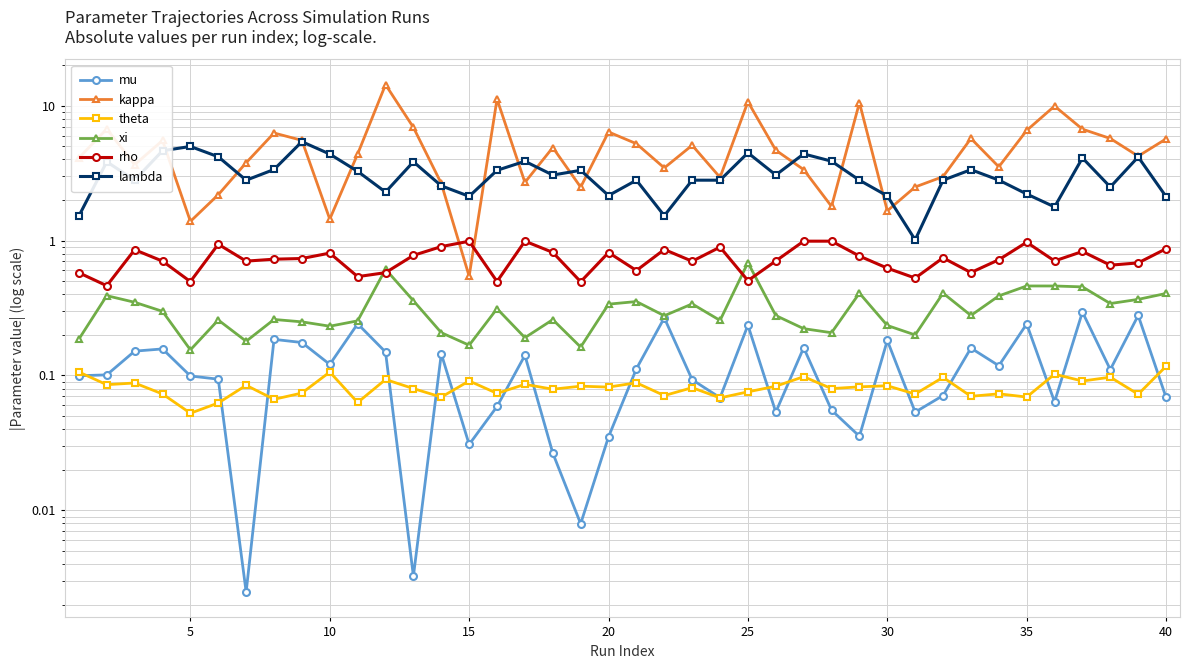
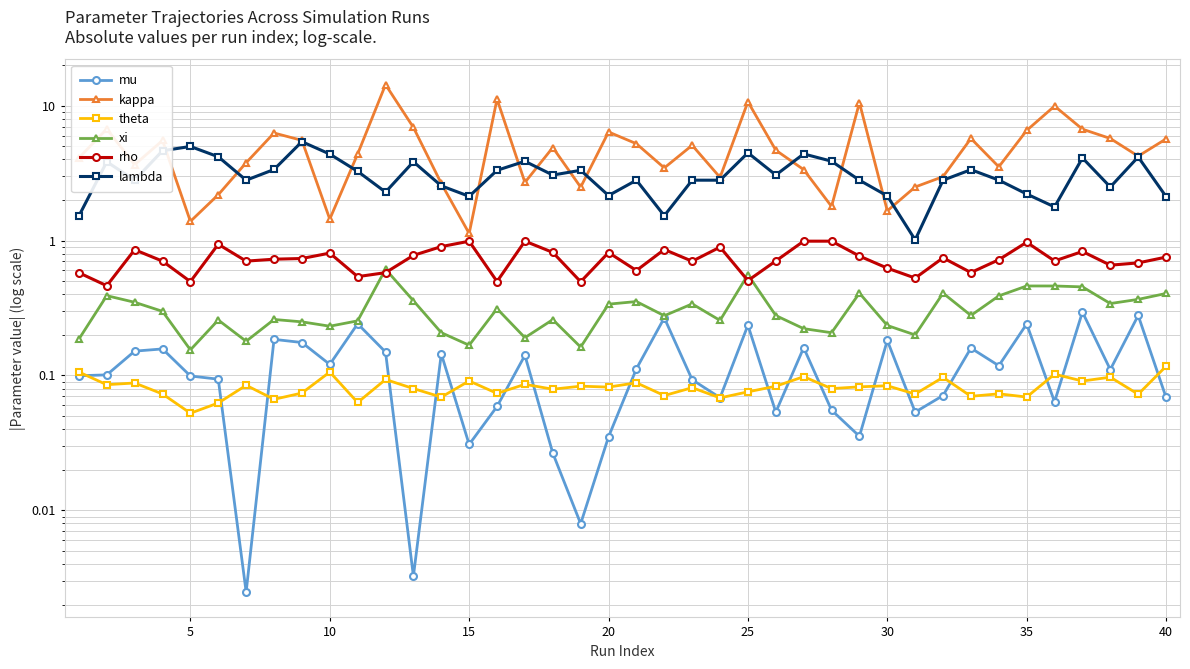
kappa, 15: 0.54 -> 1.1
xi, 25: 0.7 -> 0.56
rho, 40: 0.9 -> 0.8
